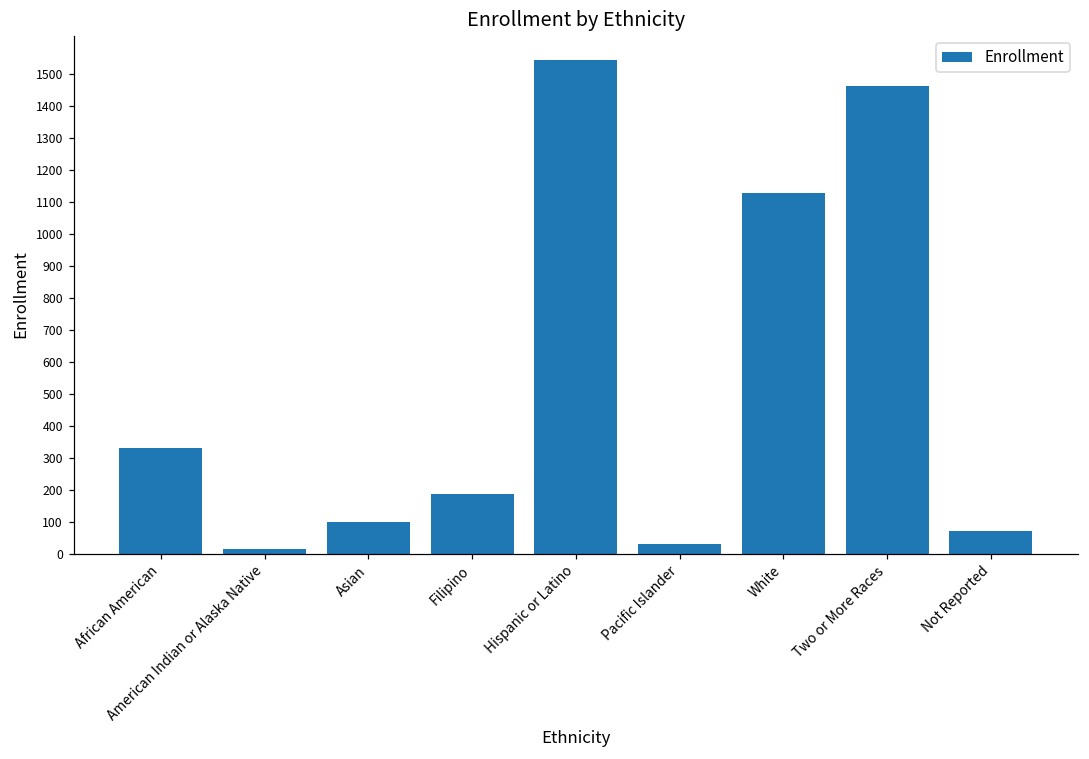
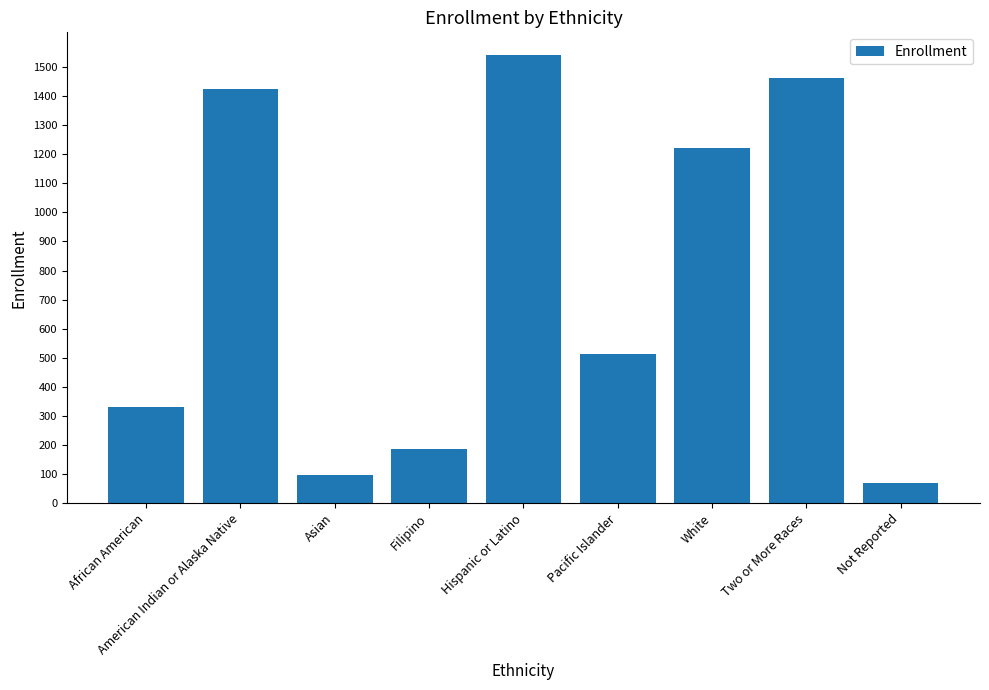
American Indian or Alaska Native: 20 -> 1420
Pacific Islander: 30 -> 510
White: 1130 -> 1220
